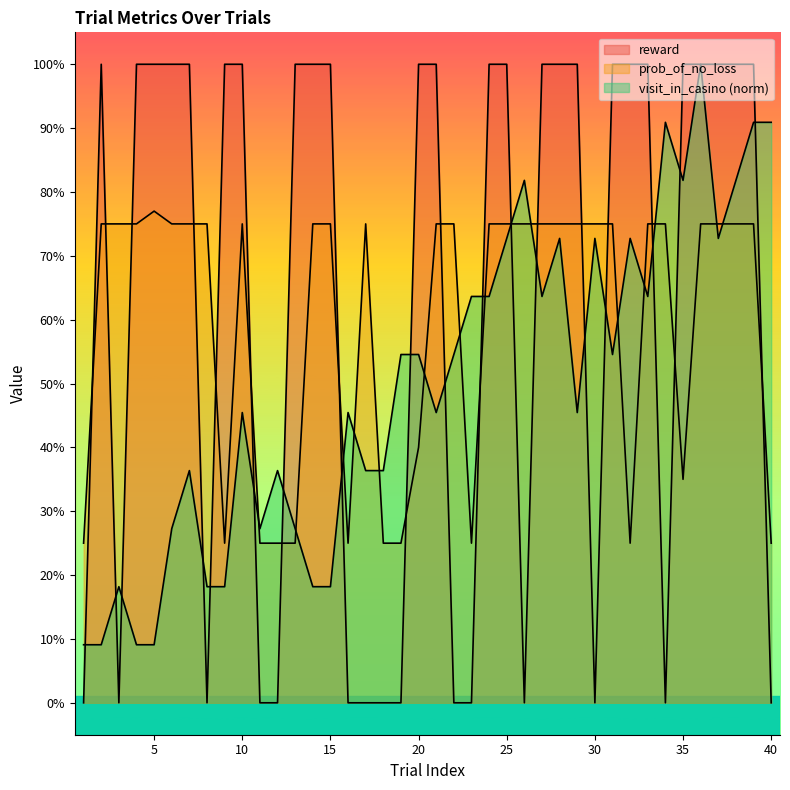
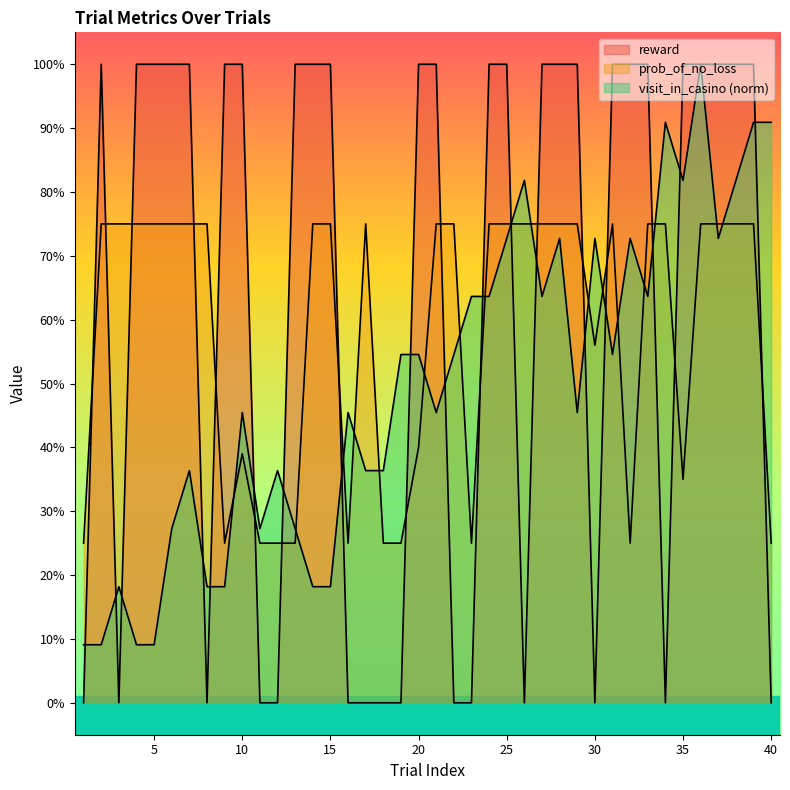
prob_of_no_loss, 5: 77% -> 75%
prob_of_no_loss, 10: 75% -> 39%
prob_of_no_loss, 30: 75% -> 56%
